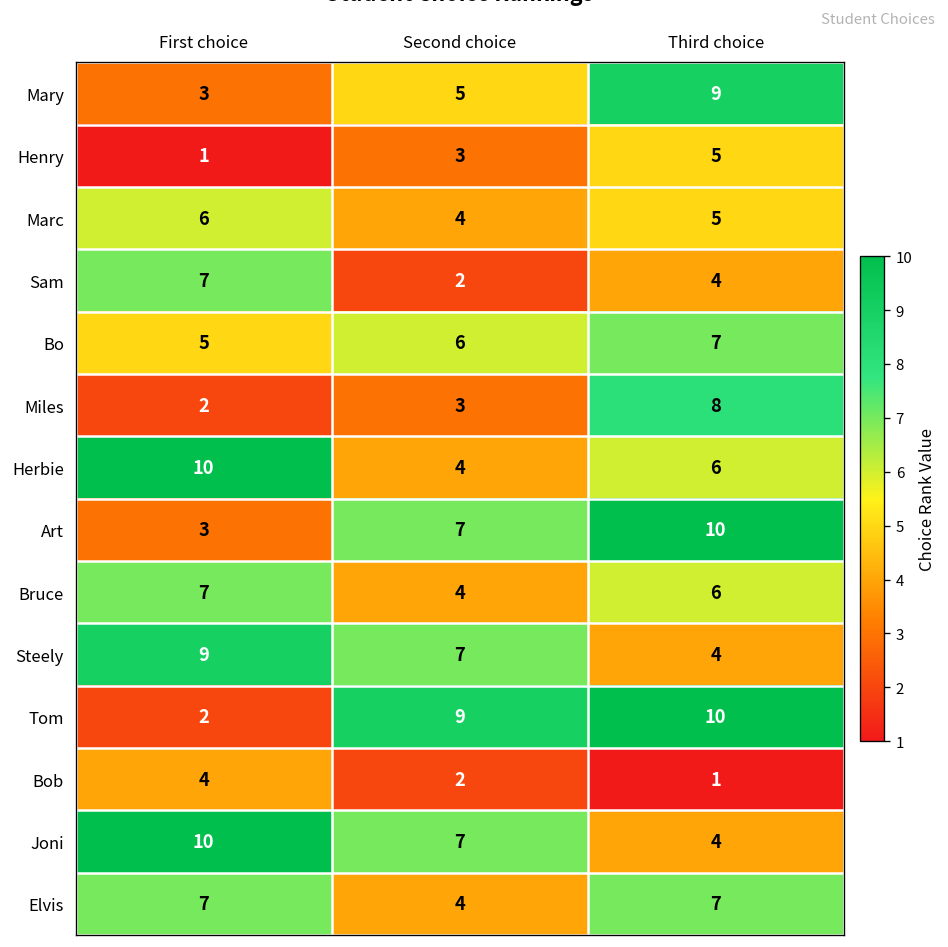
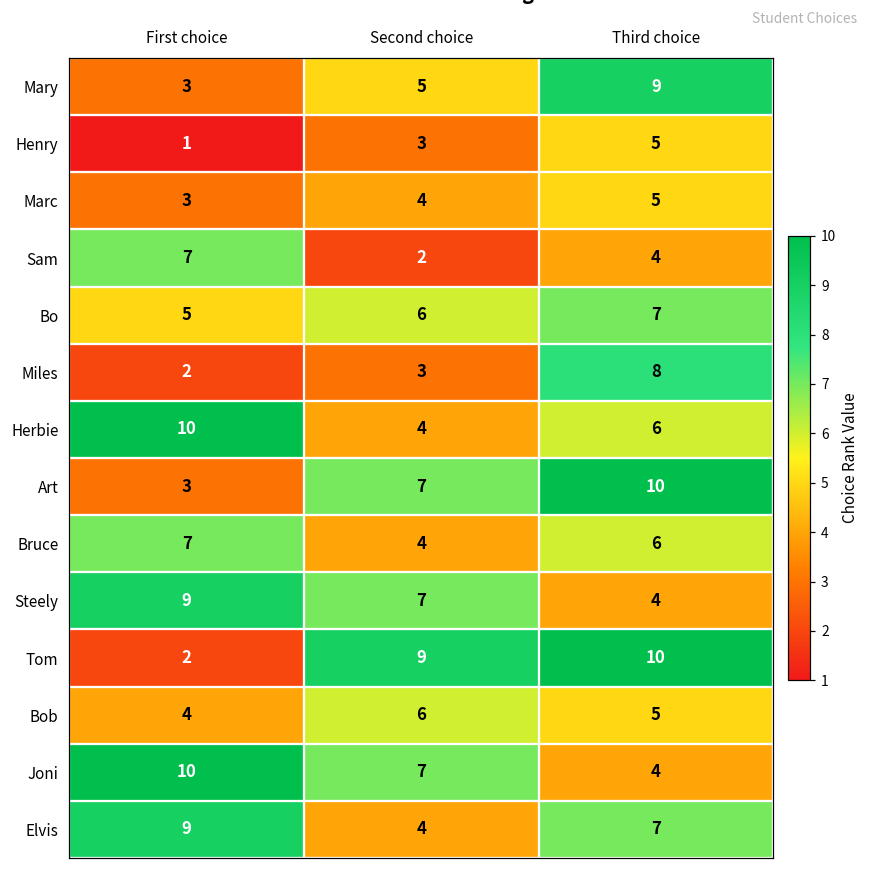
Marc, First choice: 6 -> 3
Bob, Second choice: 2 -> 6
Bob, Third choice: 1 -> 5
Elvis, First choice: 7 -> 9
